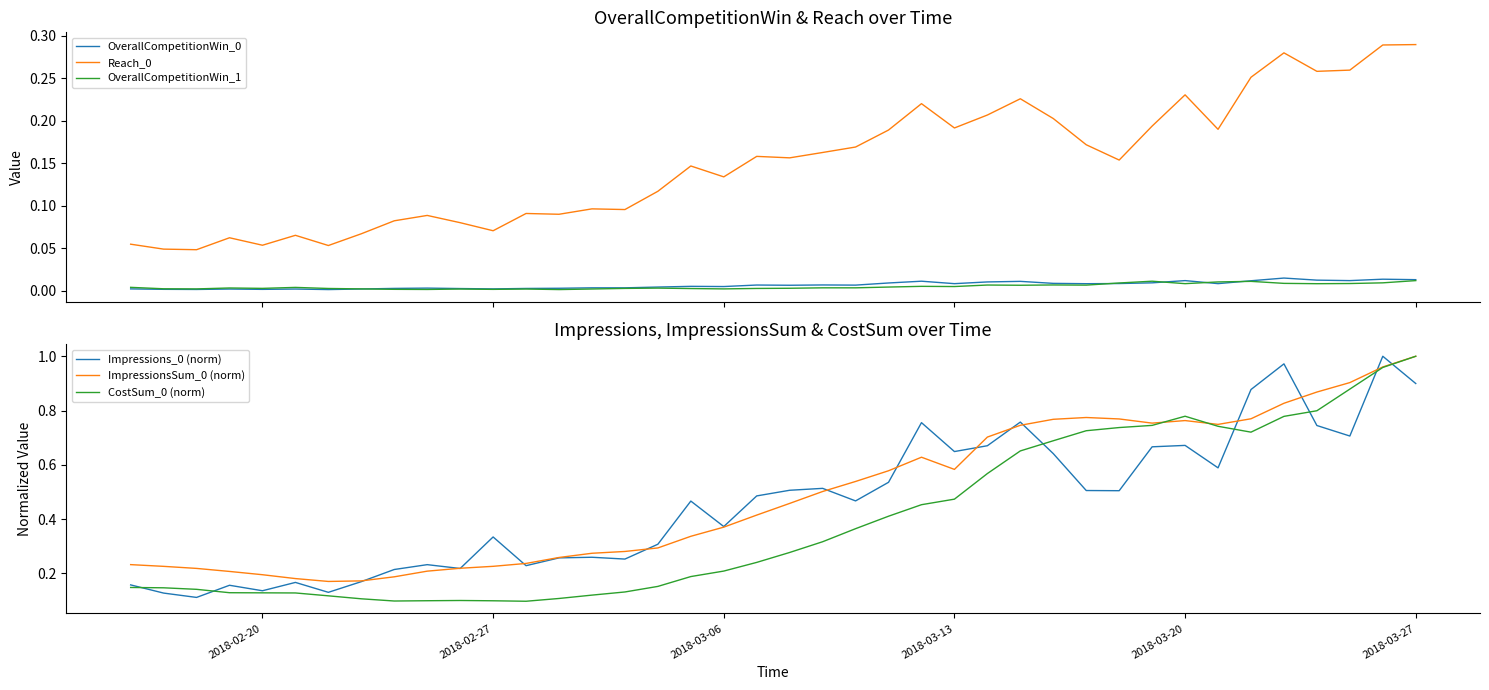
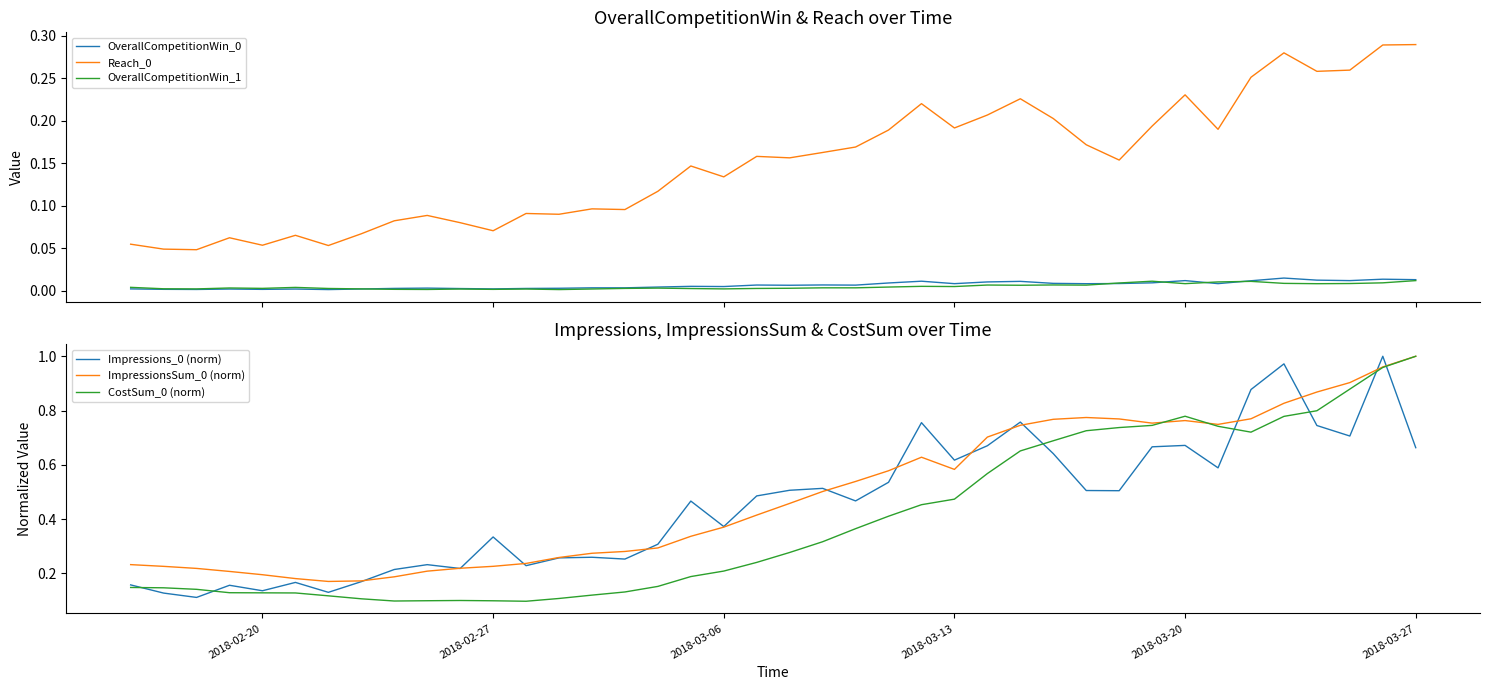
Impressions, ImpressionsSum & CostSum over Time, Impressions_0 (norm), 2018-03-13: 0.65 -> 0.62
Impressions, ImpressionsSum & CostSum over Time, Impressions_0 (norm), 2018-03-27: 0.90 -> 0.66
